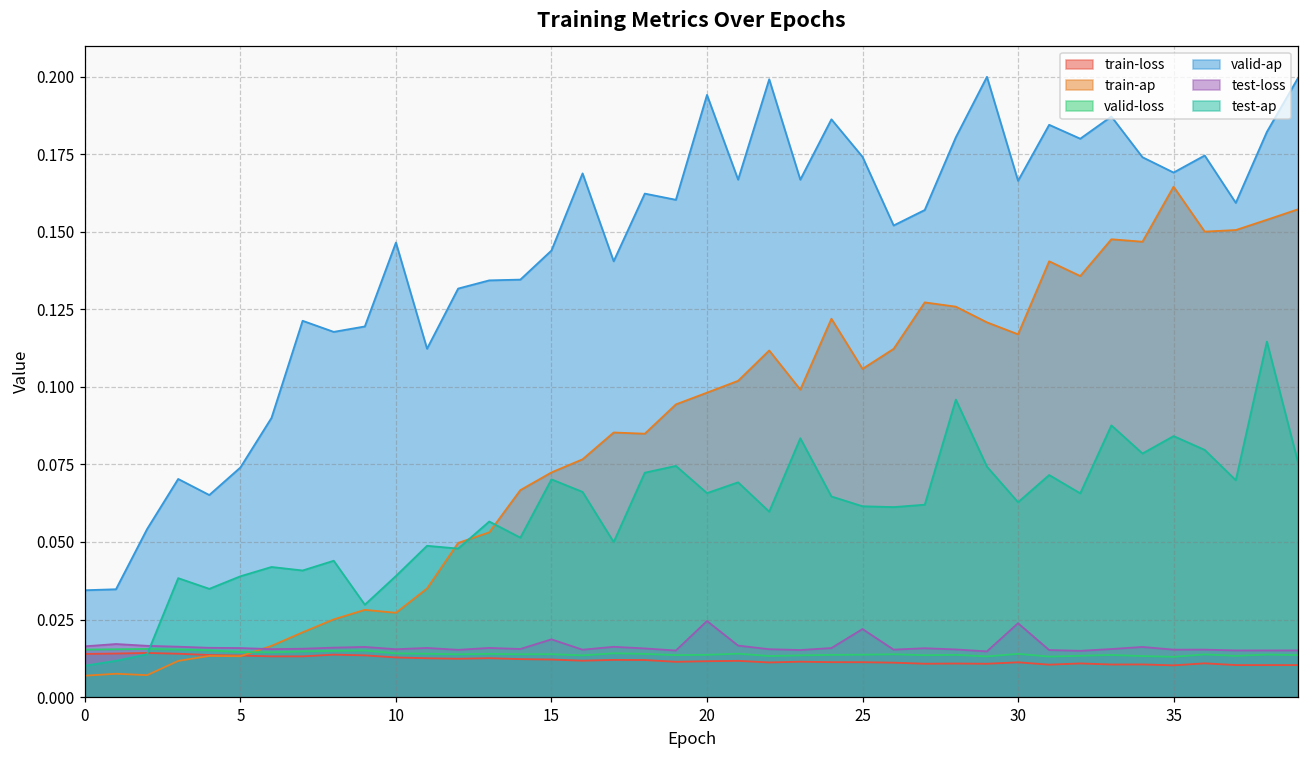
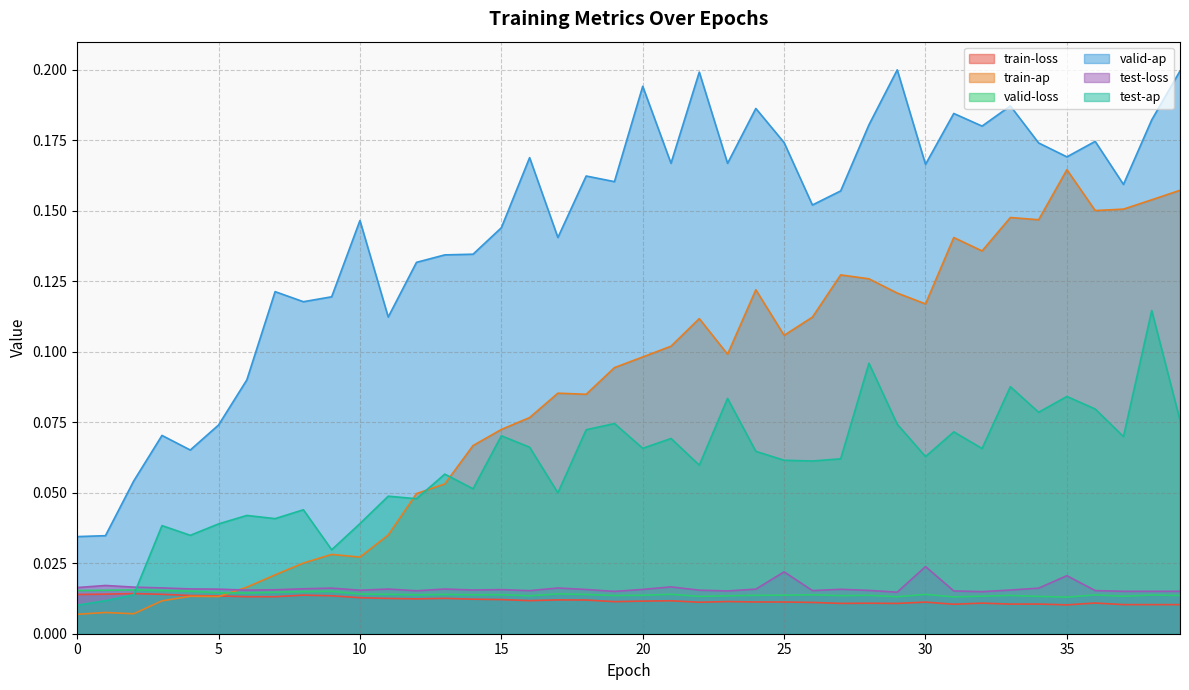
test-loss, 15: 0.019 -> 0.016
test-loss, 20: 0.025 -> 0.016
test-loss, 35: 0.015 -> 0.021
